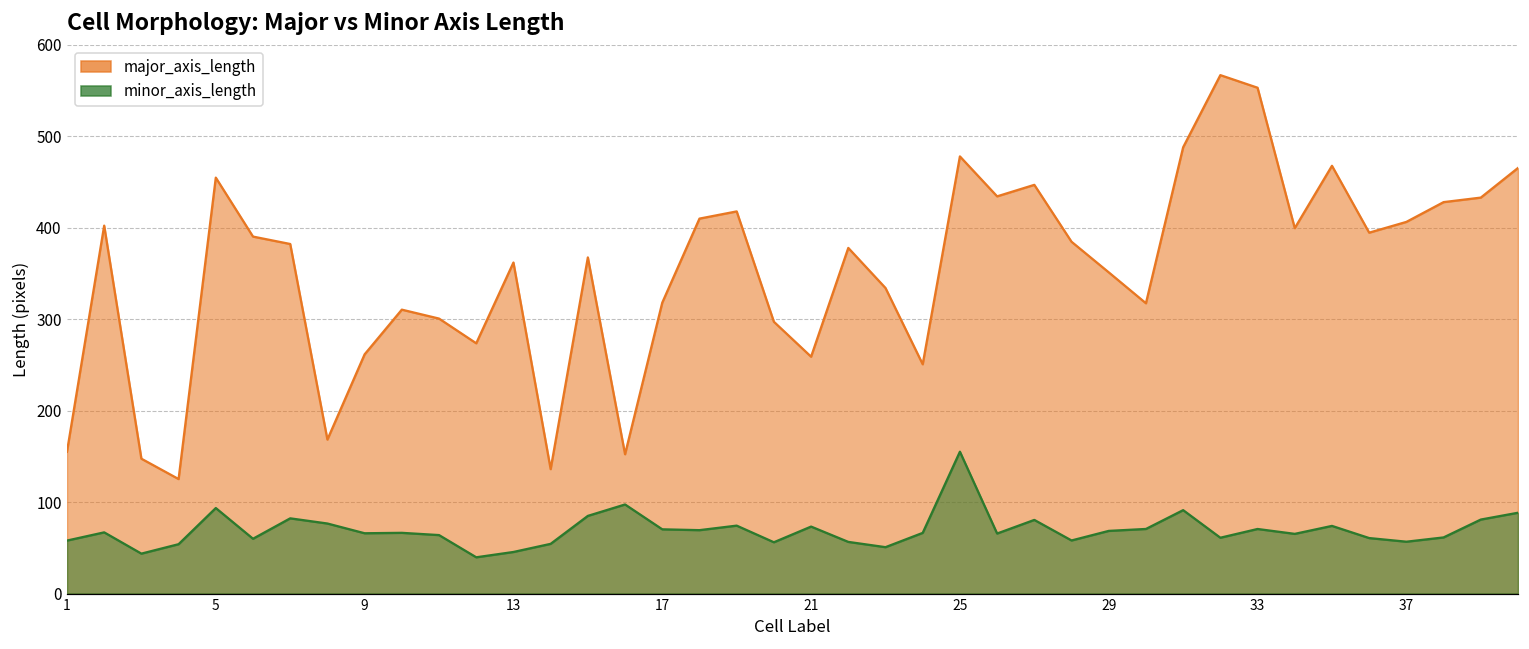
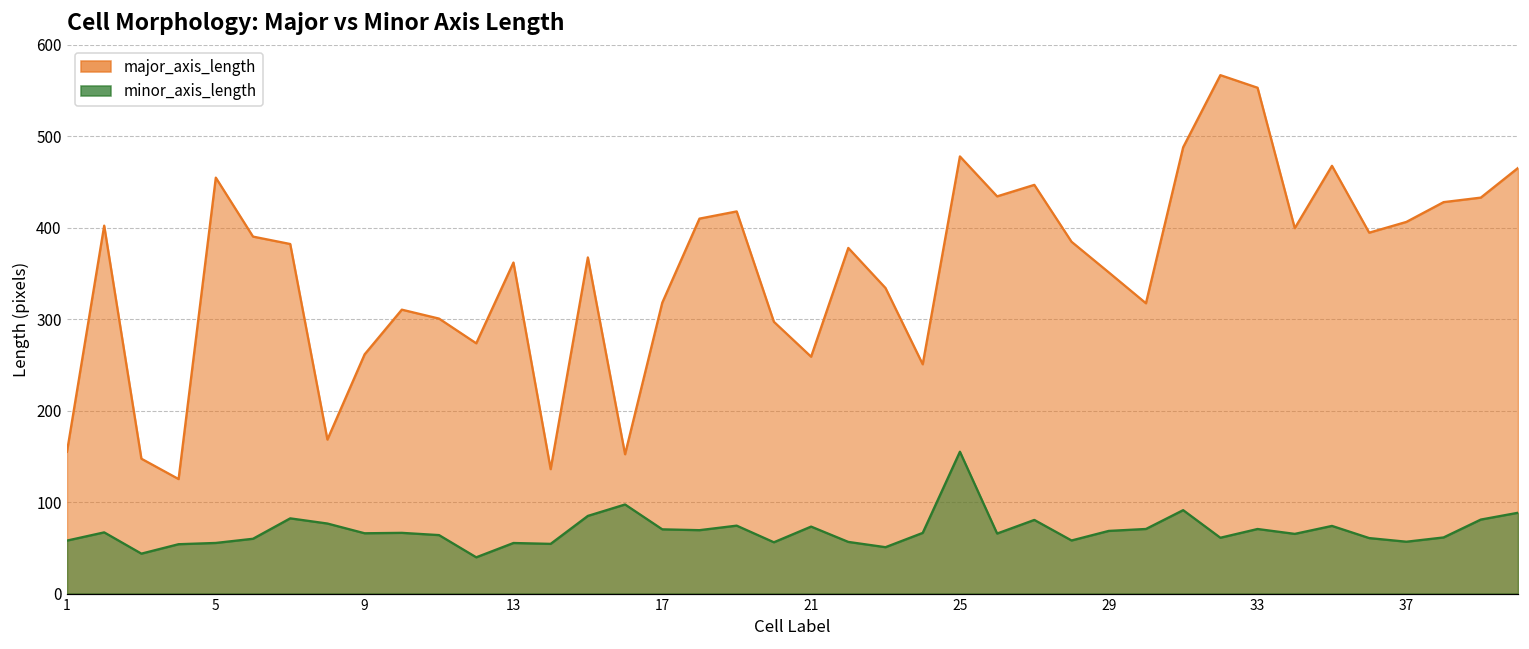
minor_axis_length, 5: 90 -> 60
minor_axis_length, 13: 50 -> 60
